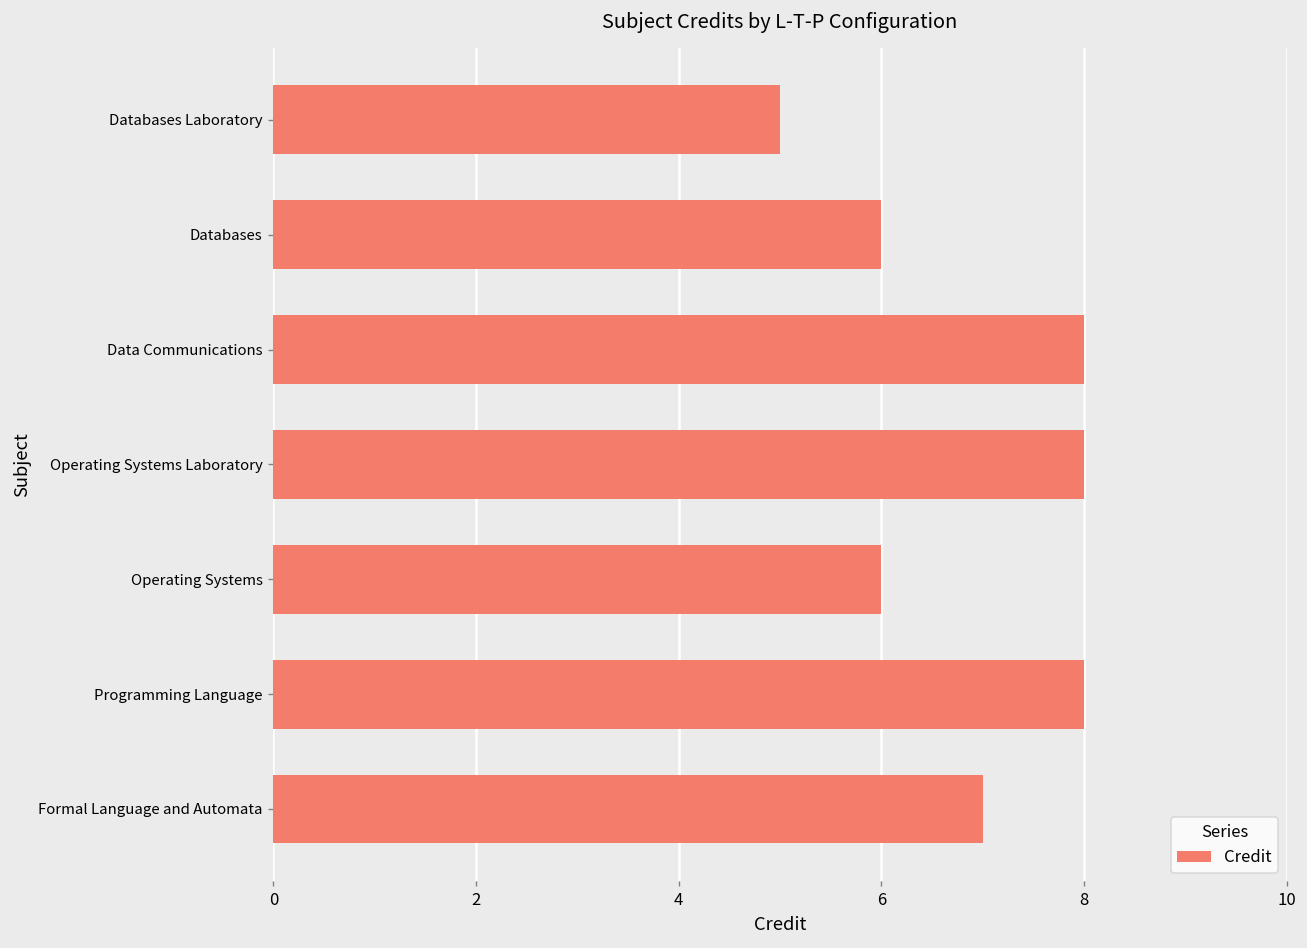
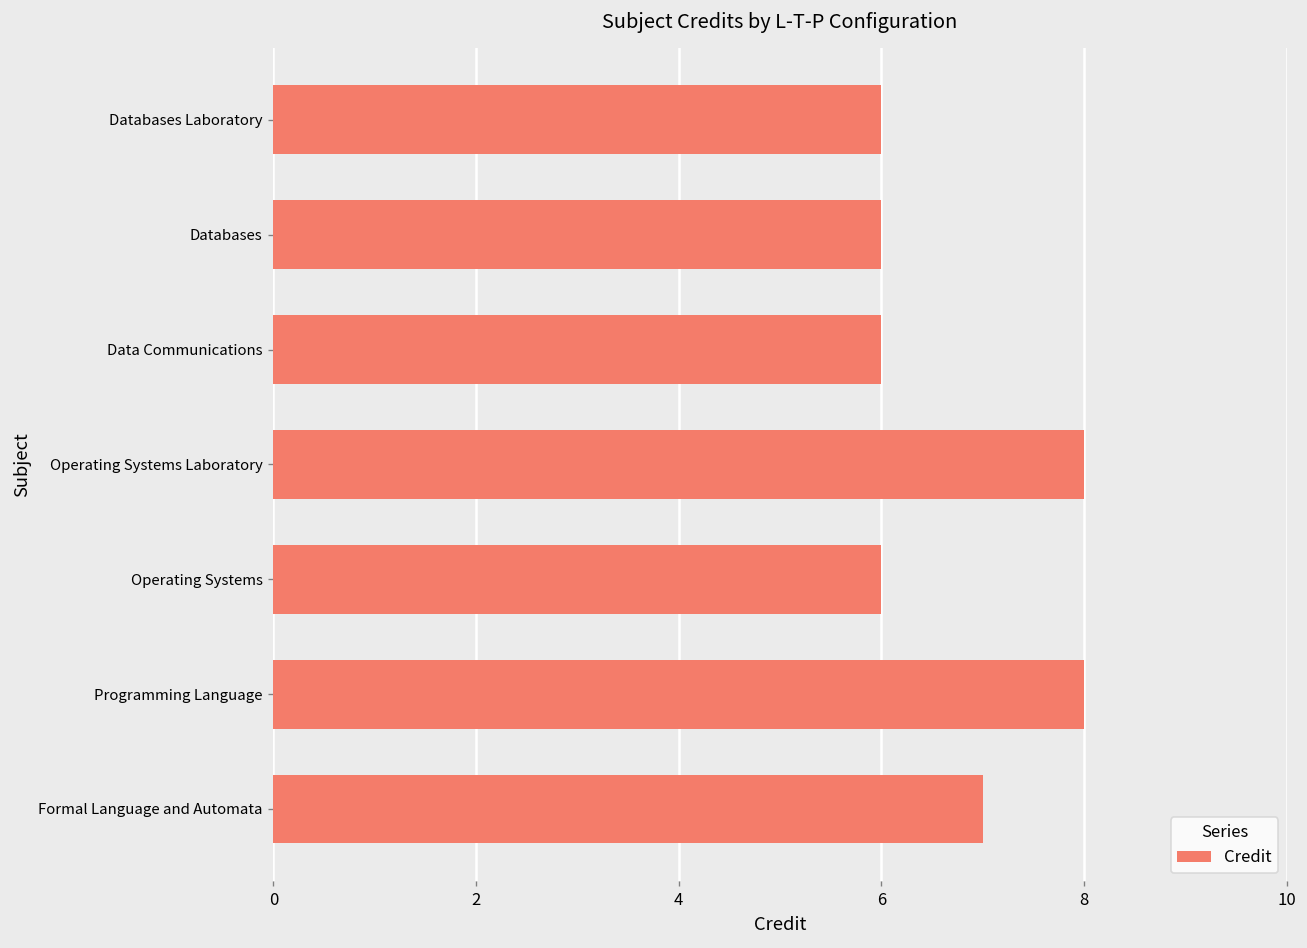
Databases Laboratory: 5 -> 6
Data Communications: 8 -> 6
